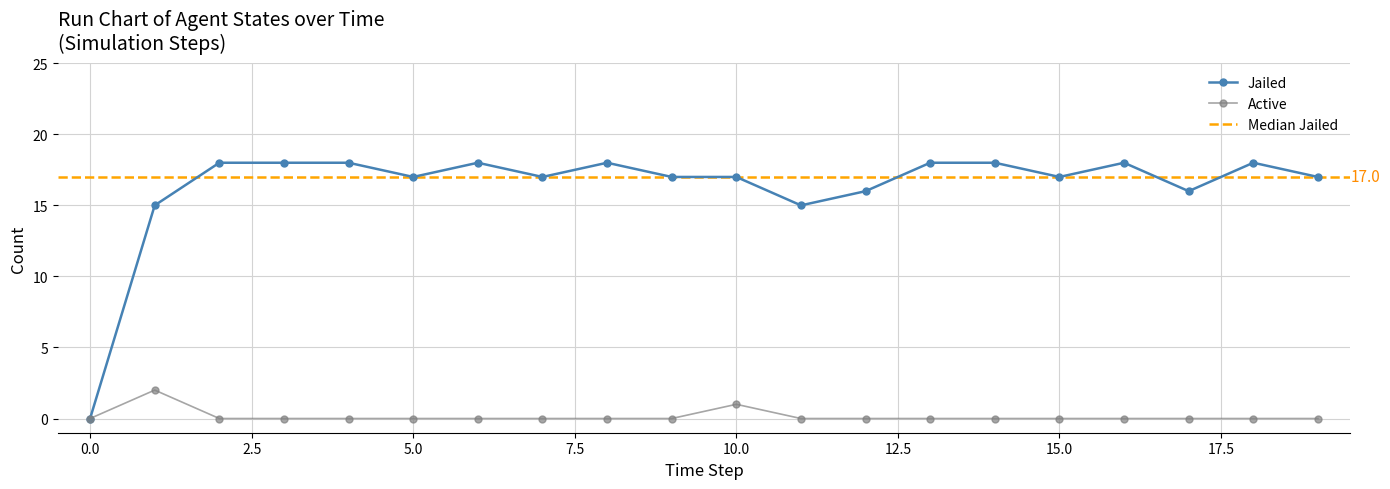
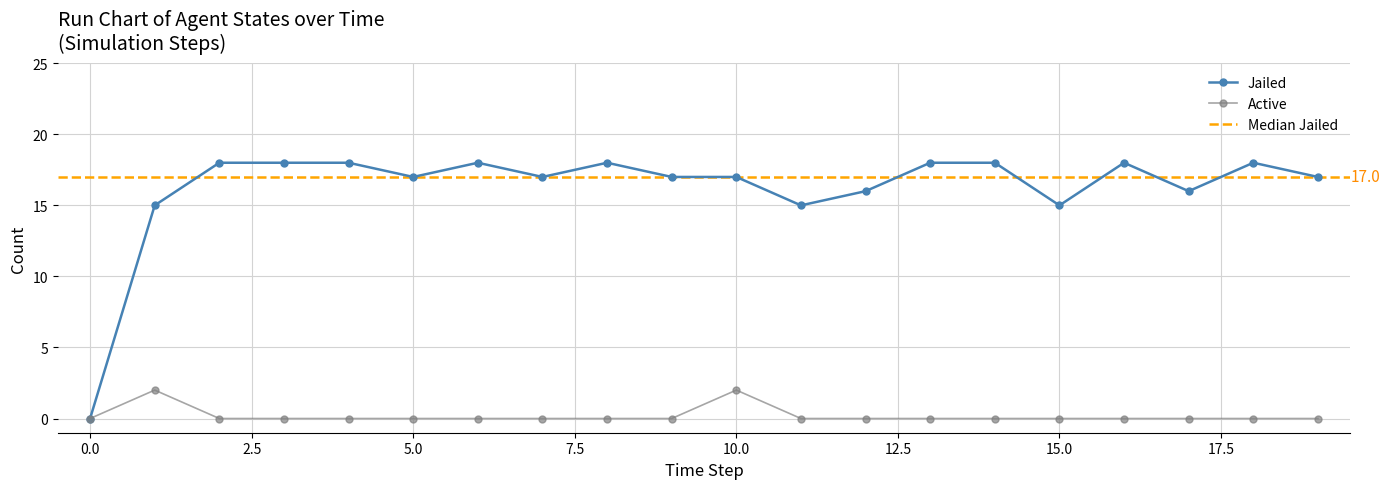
Active, 10.0: 1 -> 2
Jailed, 15.0: 17 -> 15
